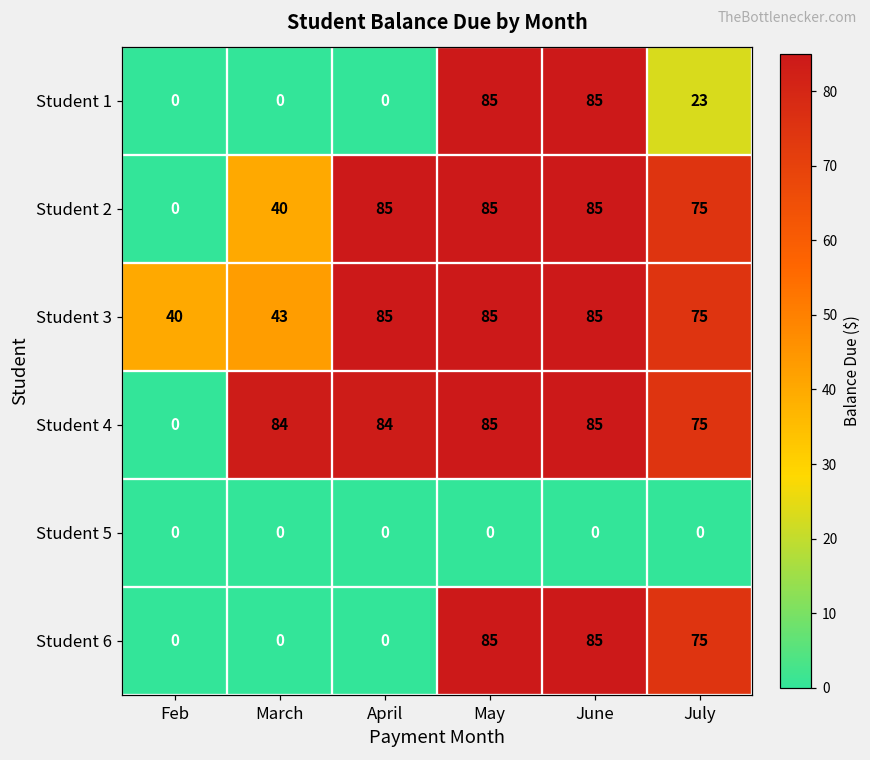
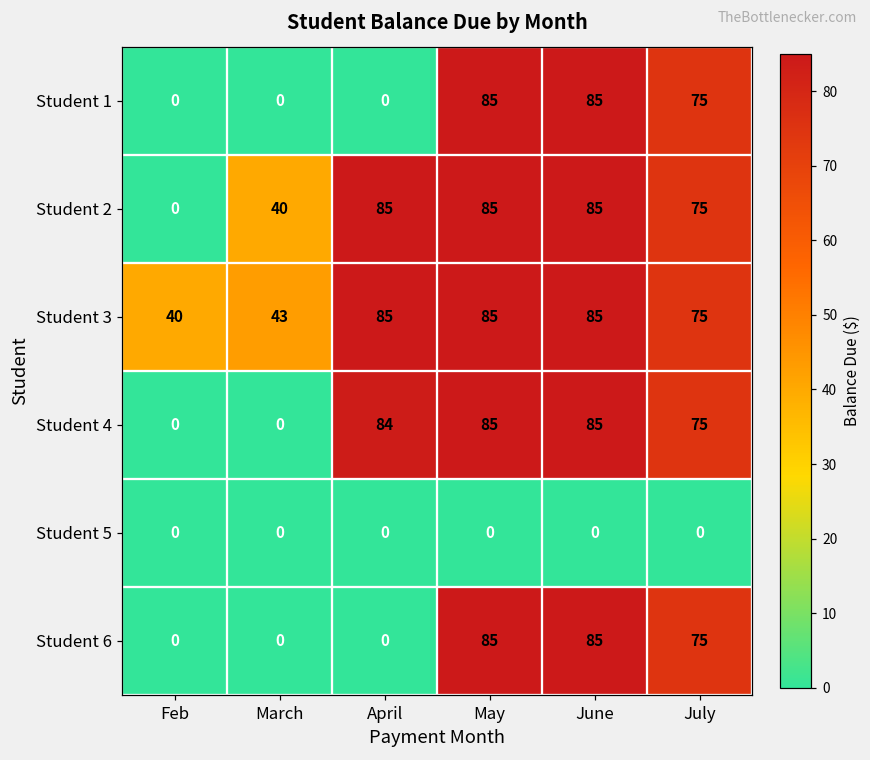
Student 1, July: 23 -> 75
Student 4, March: 84 -> 0
